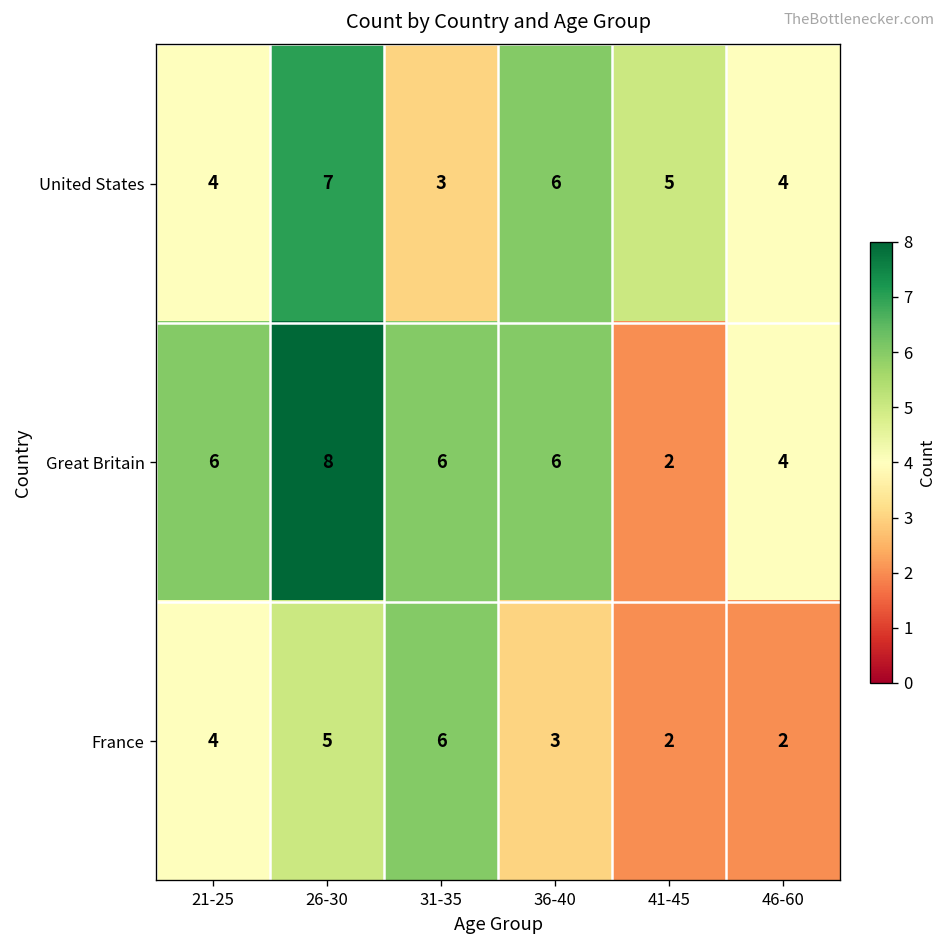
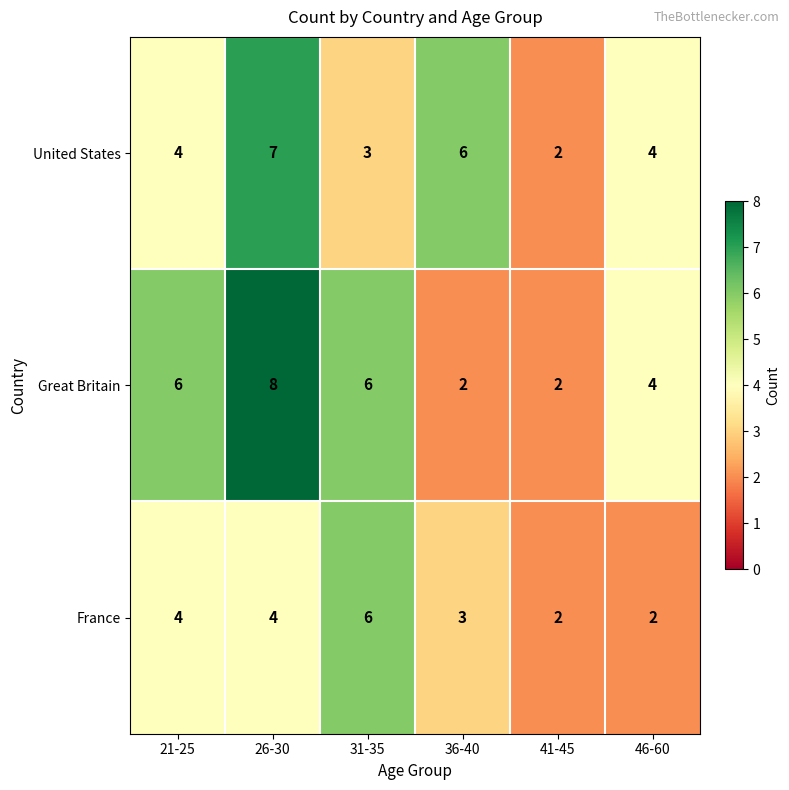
United States, 41-45: 5 -> 2
Great Britain, 36-40: 6 -> 2
France, 26-30: 5 -> 4
